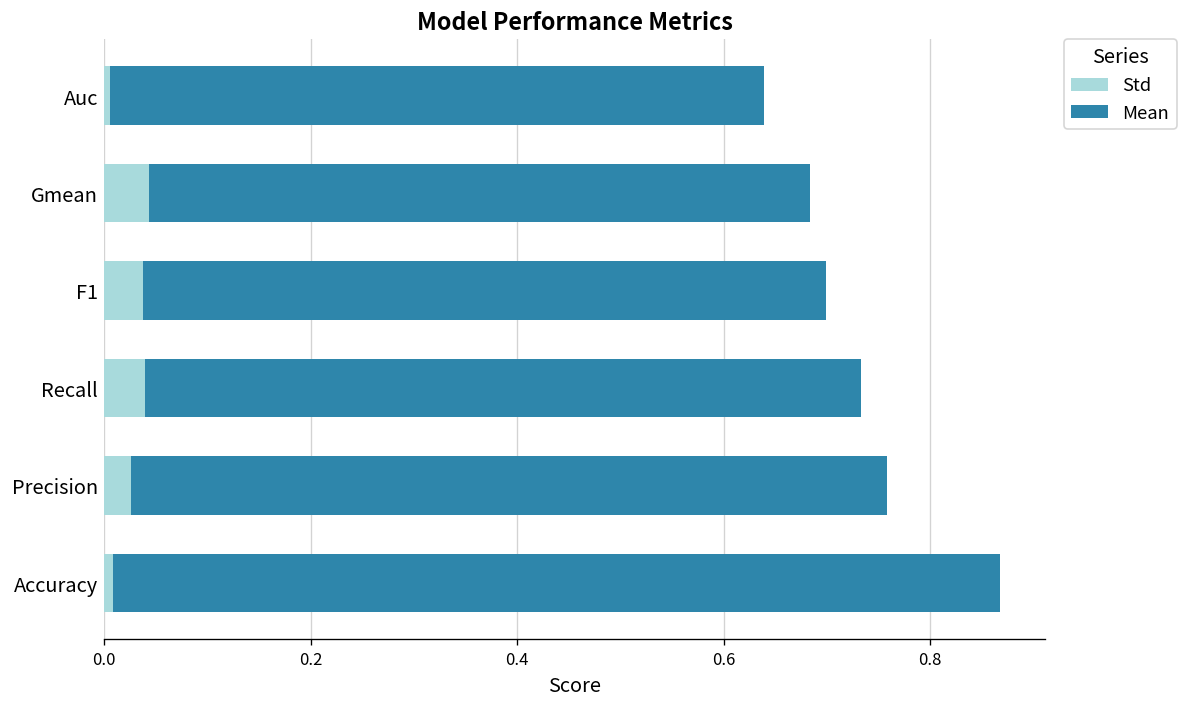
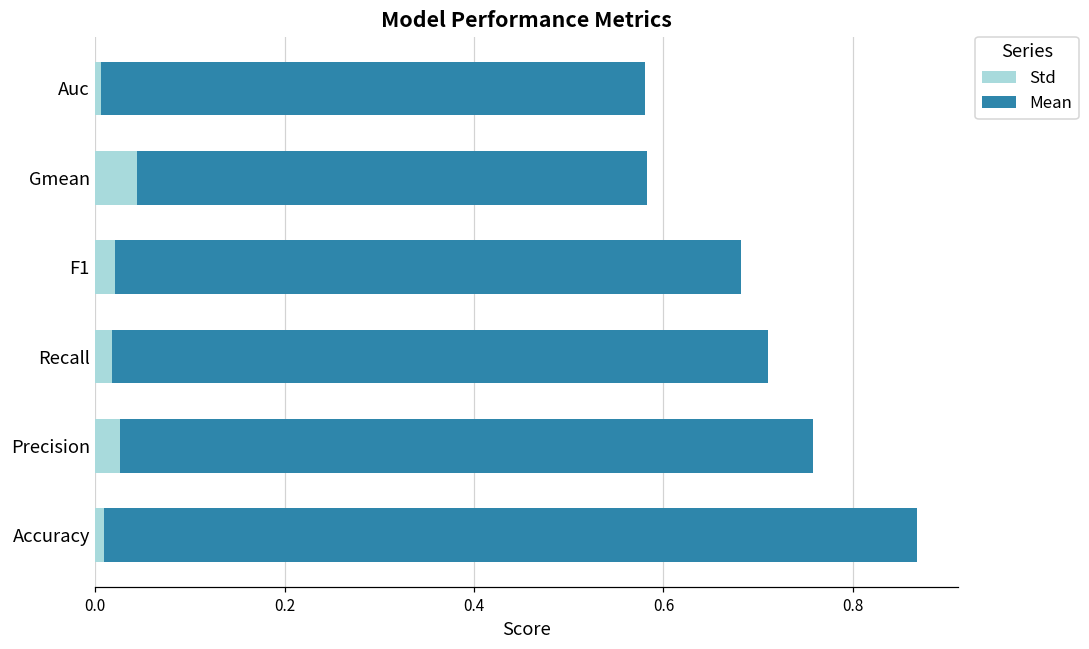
Mean, Auc: 0.63 -> 0.57
Mean, Gmean: 0.64 -> 0.54
Std, F1: 0.04 -> 0.02
Std, Recall: 0.04 -> 0.02
